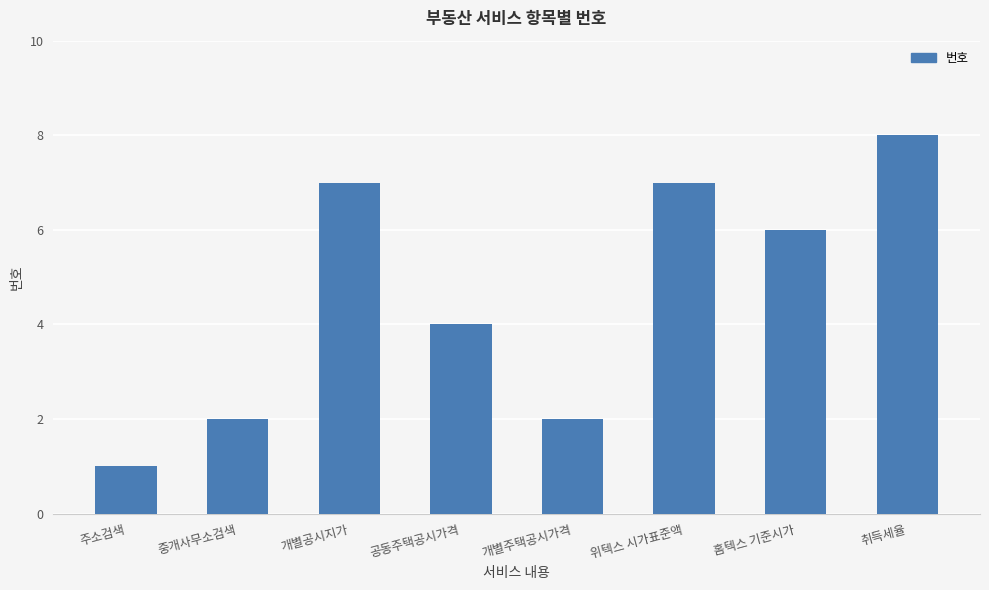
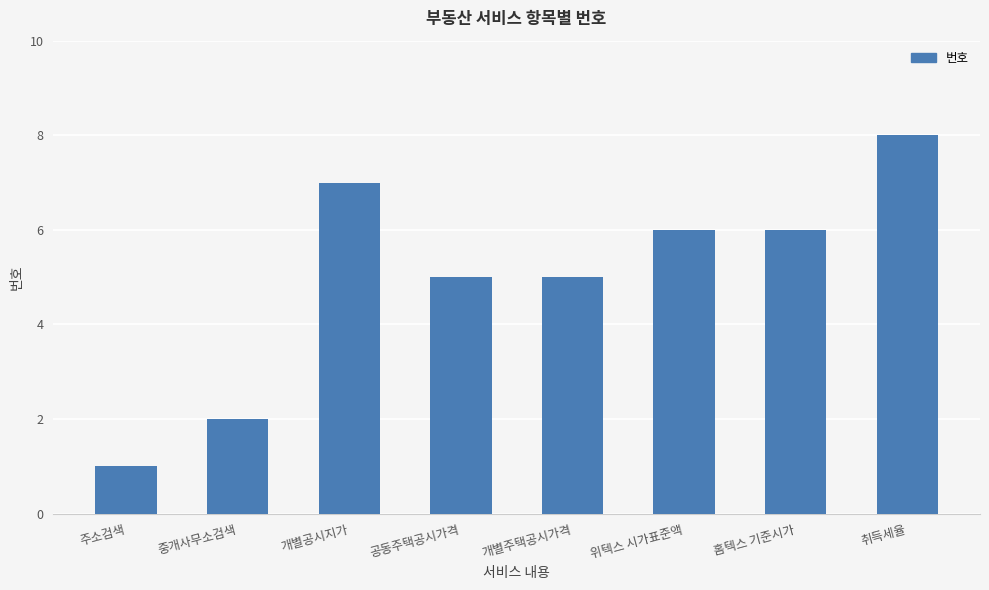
공동주택공시가격: 4 -> 5
개별주택공시가격: 2 -> 5
위텍스 시가표준액: 7 -> 6
